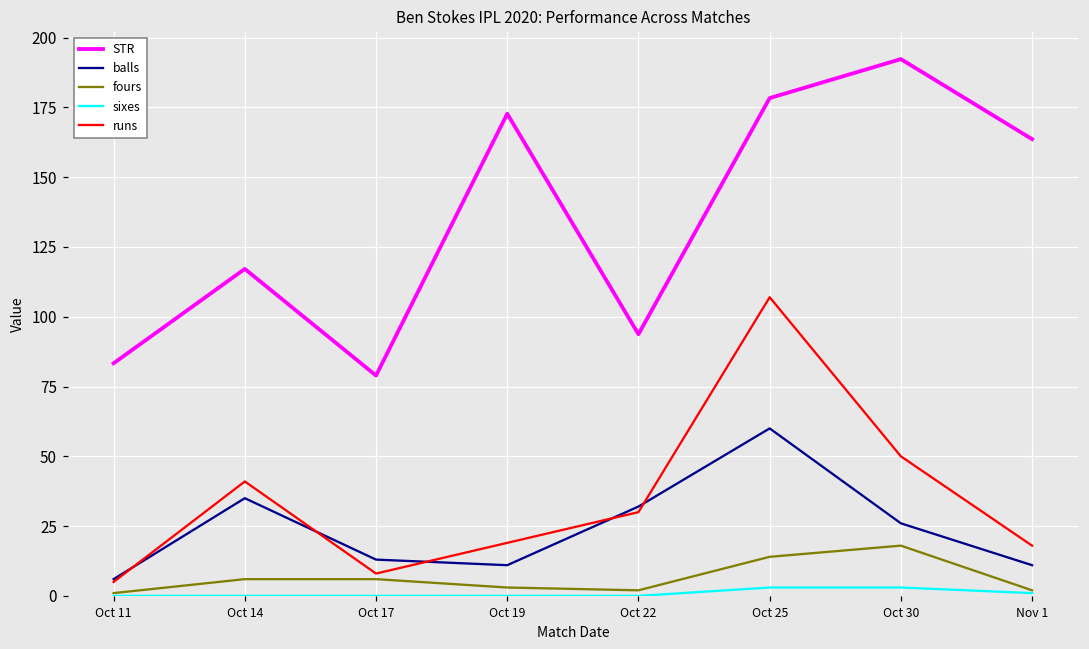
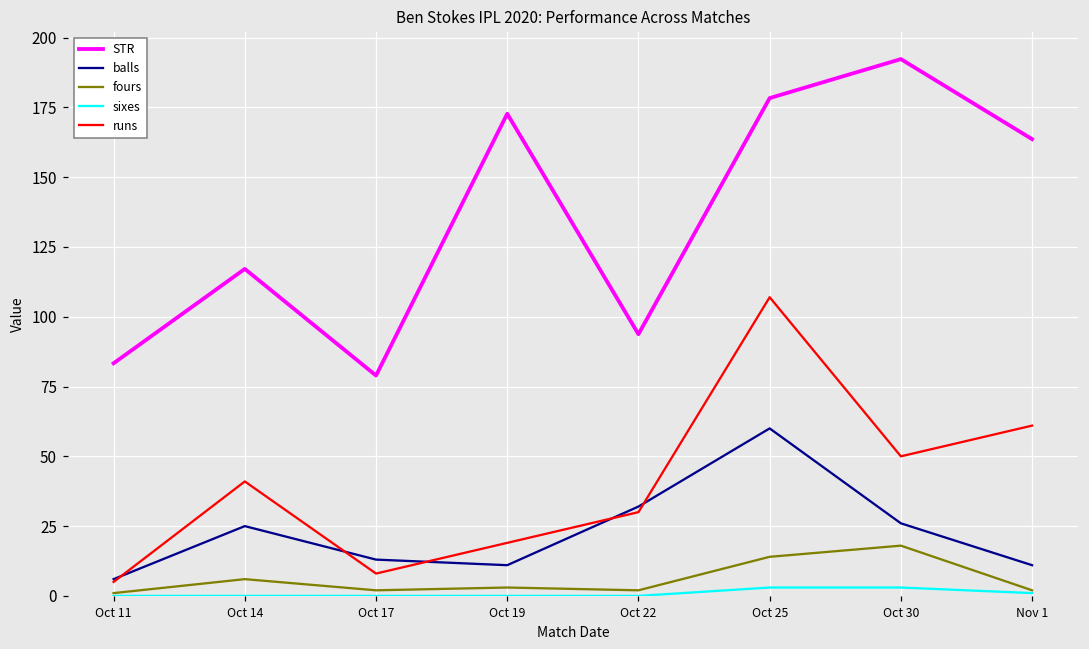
balls, Oct 14: 35 -> 25
fours, Oct 17: 6 -> 2
runs, Nov 1: 18 -> 61
